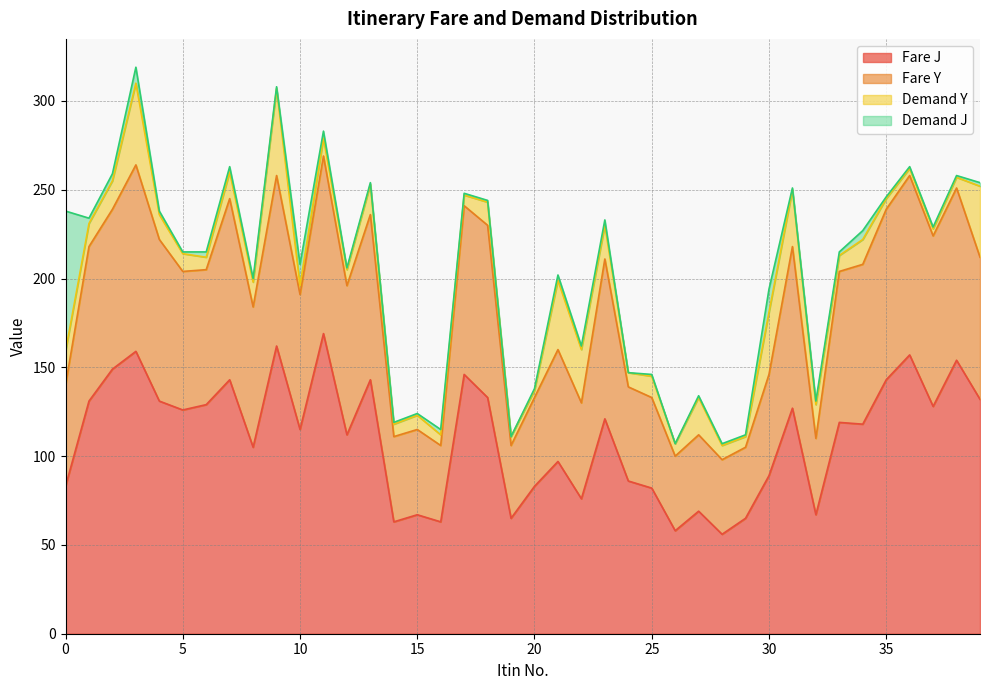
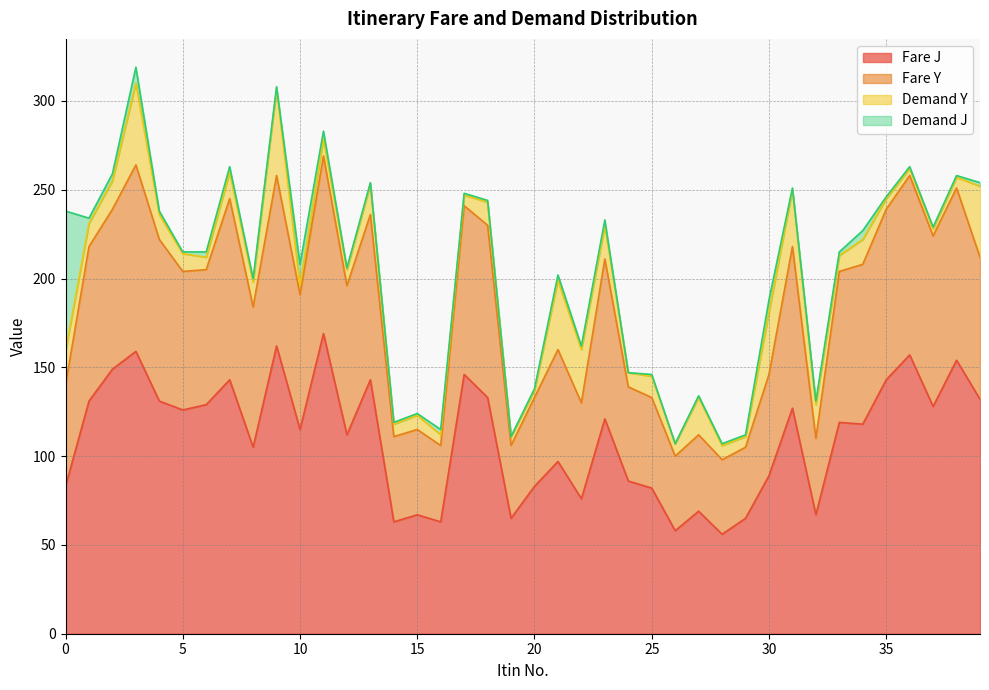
Demand J, 30: 13 -> 7
